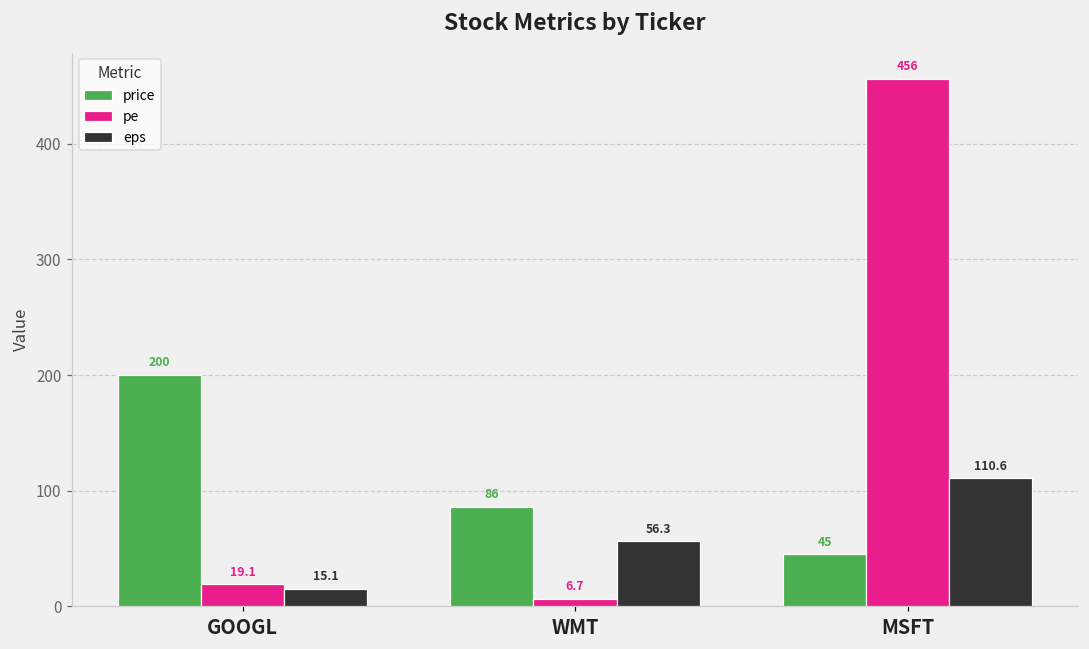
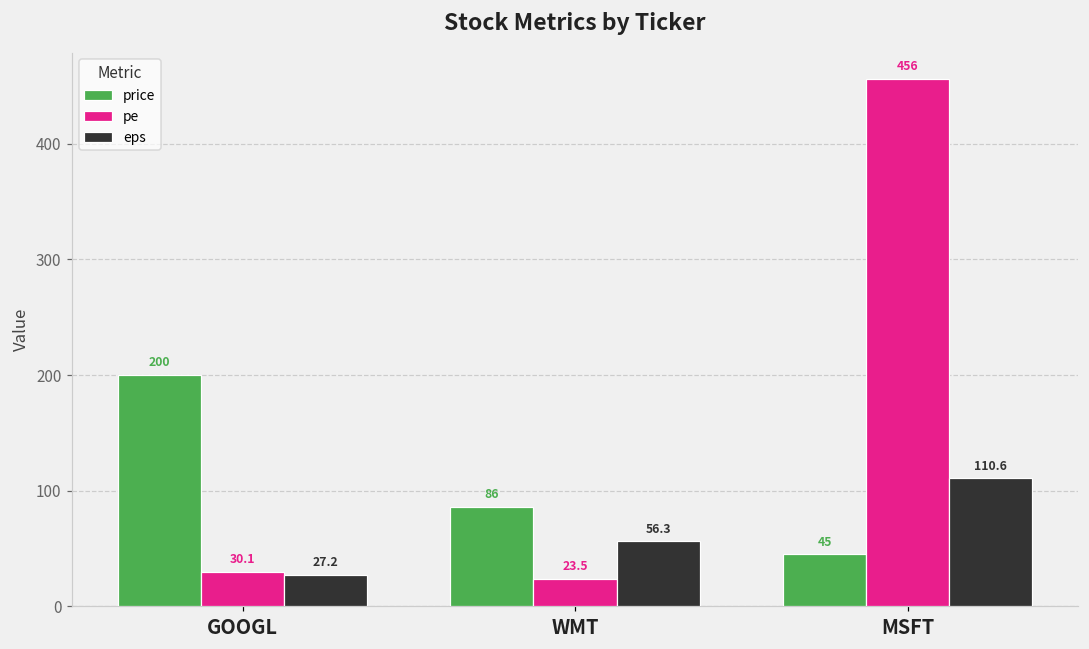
pe, GOOGL: 19.1 -> 30.1
eps, GOOGL: 15.1 -> 27.2
pe, WMT: 6.7 -> 23.5
